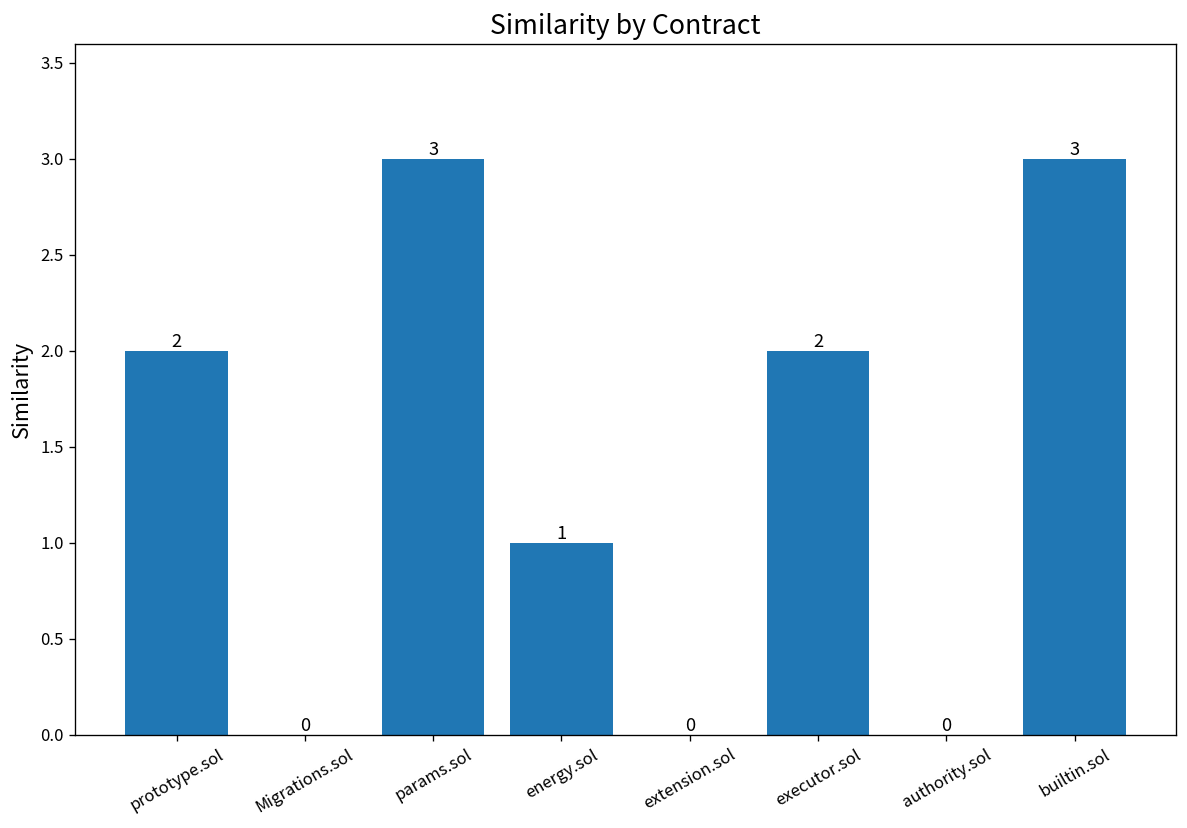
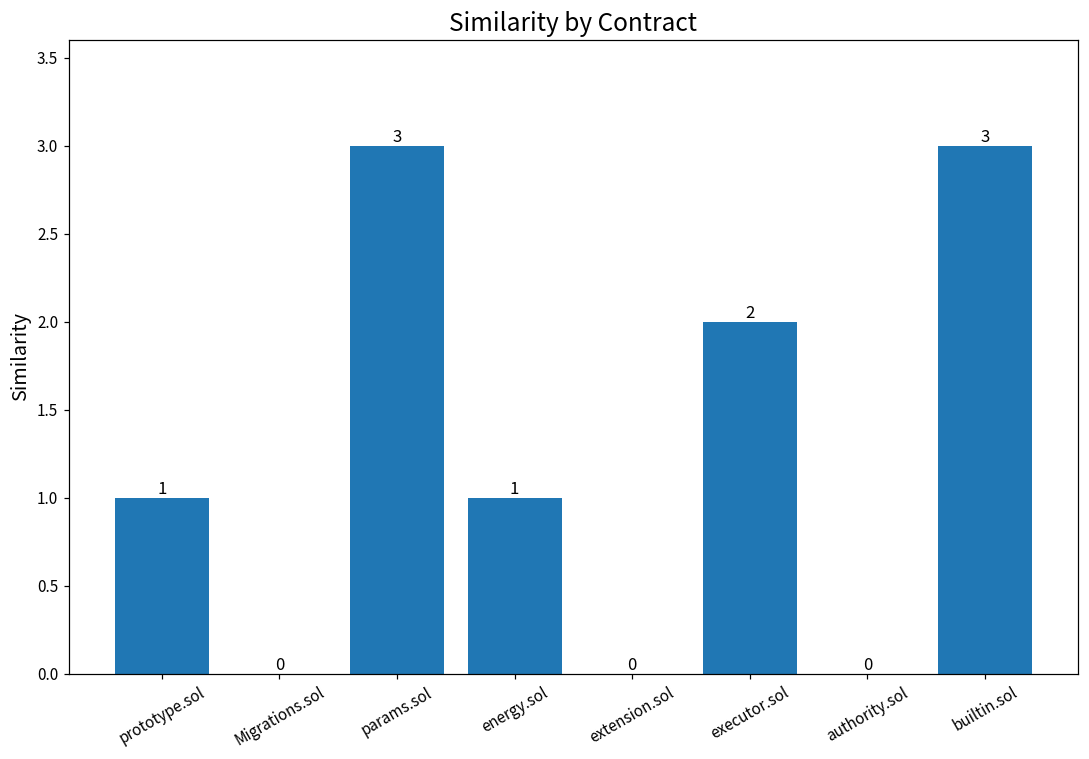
prototype.sol: 2 -> 1
